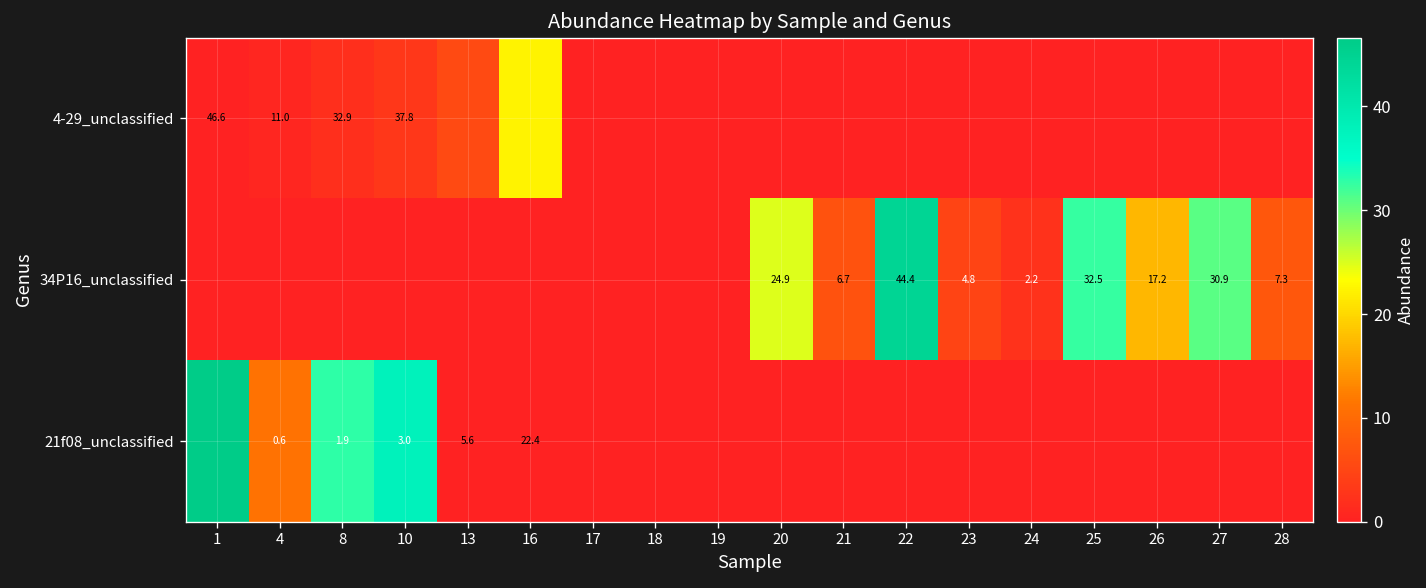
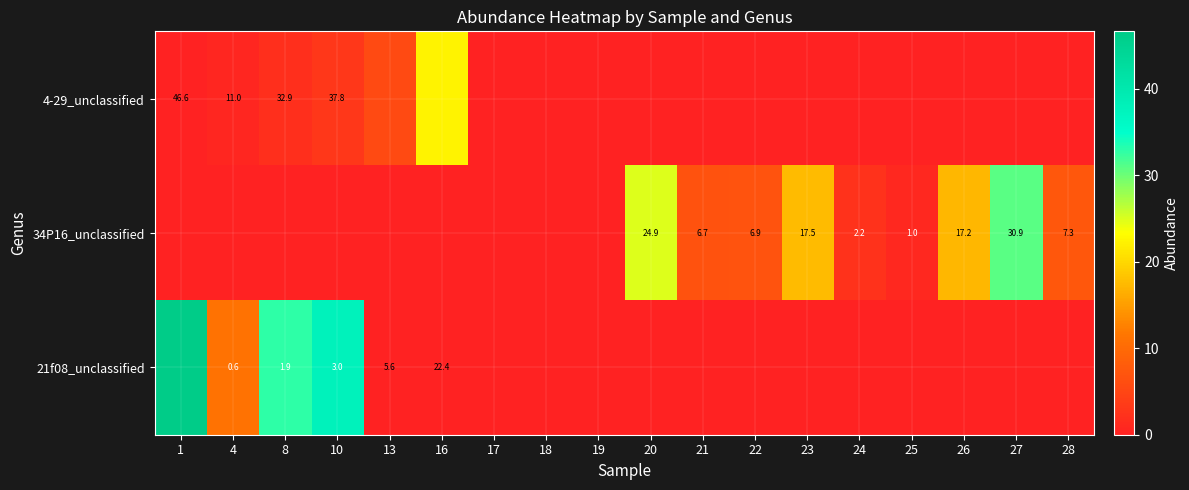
34P16_unclassified, 22: 44.4 -> 6.9
34P16_unclassified, 23: 4.8 -> 17.5
34P16_unclassified, 25: 32.5 -> 1.0
